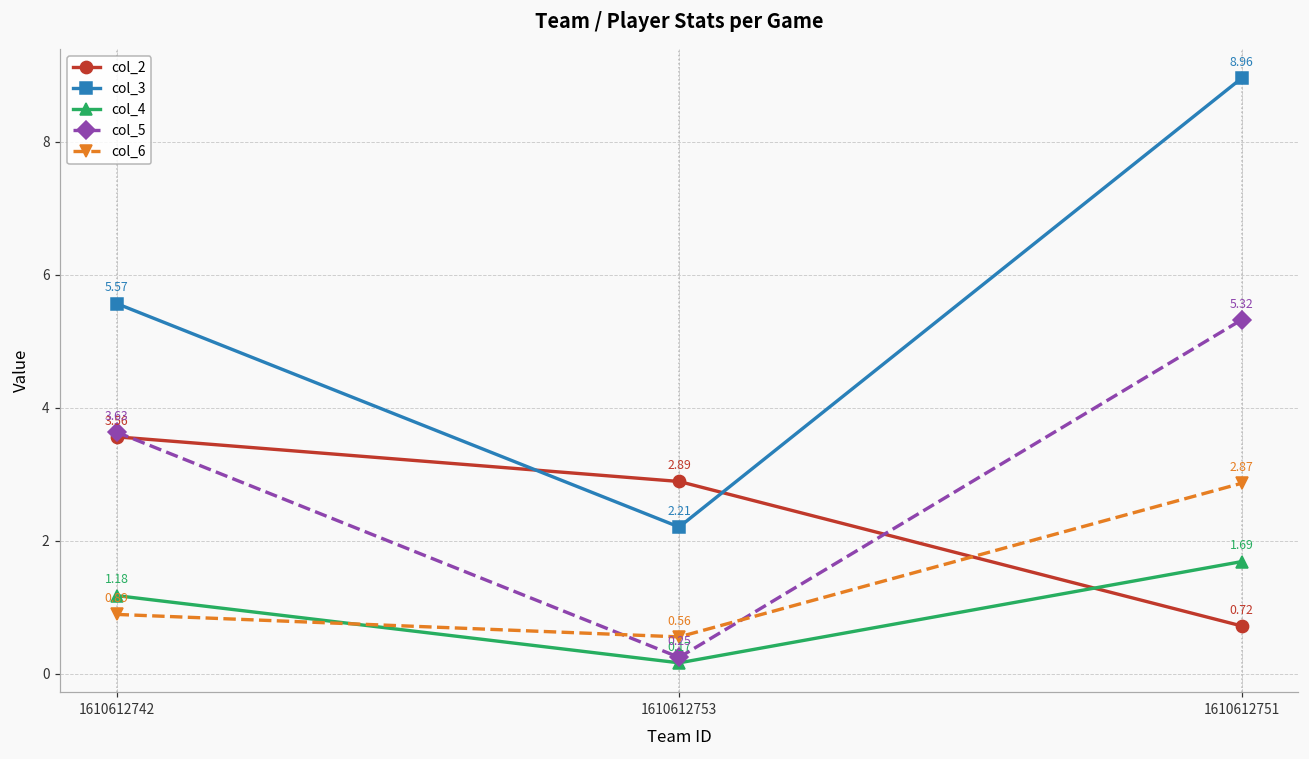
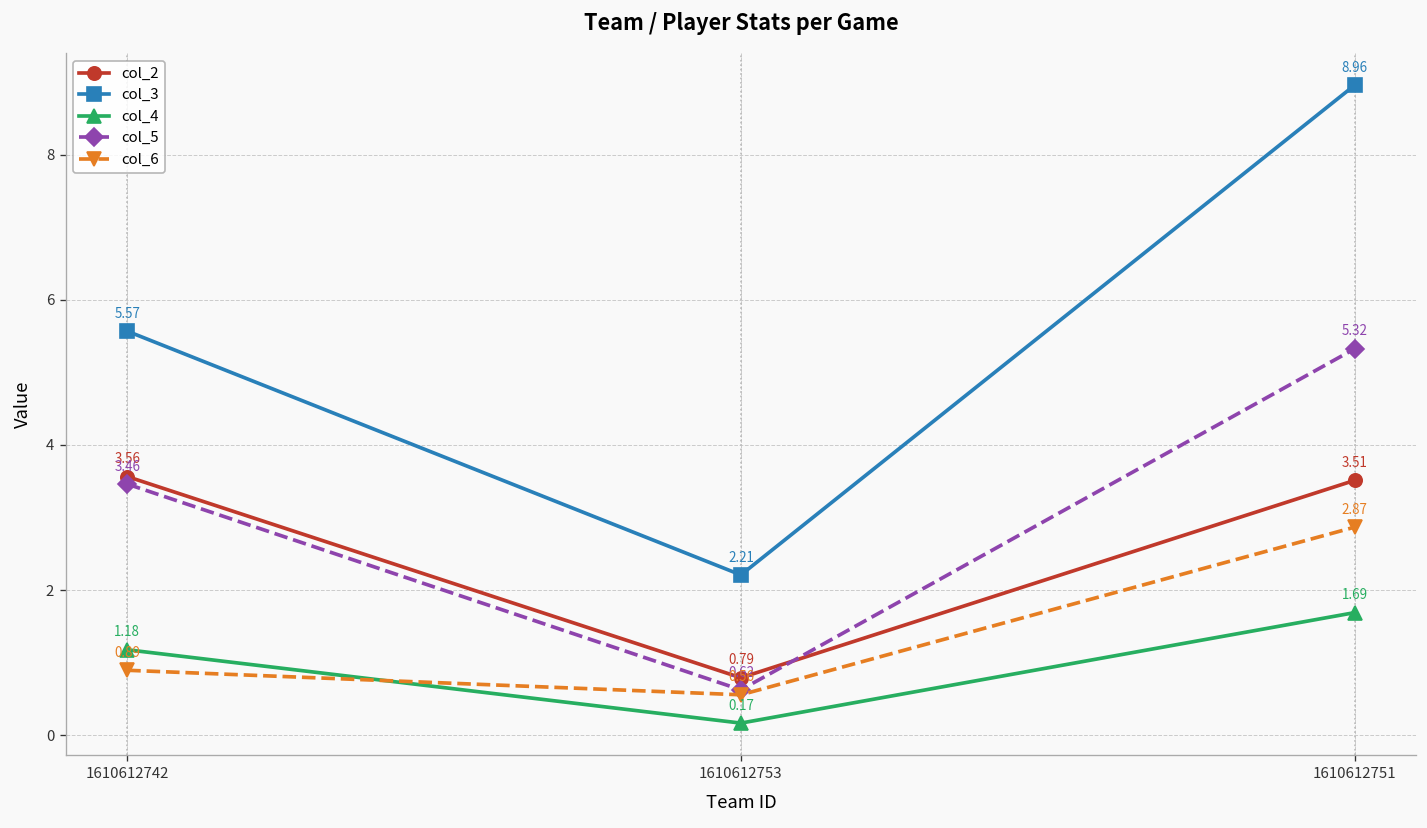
col_5, 1610612742: 3.63 -> 3.46
col_2, 1610612753: 2.89 -> 0.79
col_5, 1610612753: 0.25 -> 0.62
col_2, 1610612751: 0.72 -> 3.51
